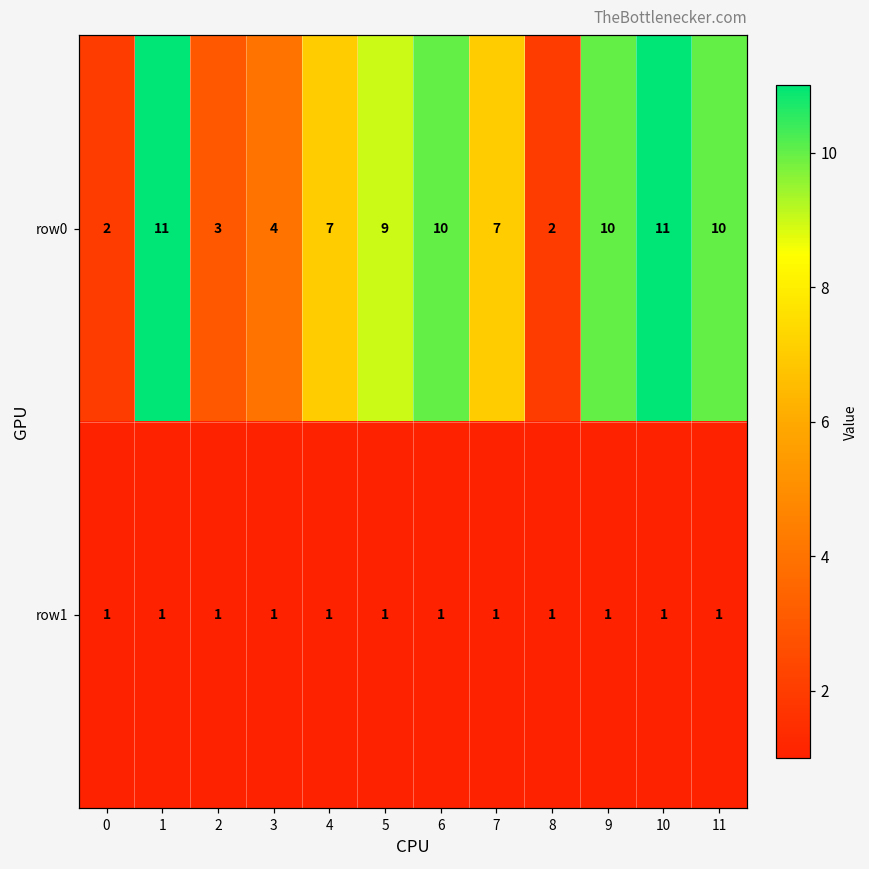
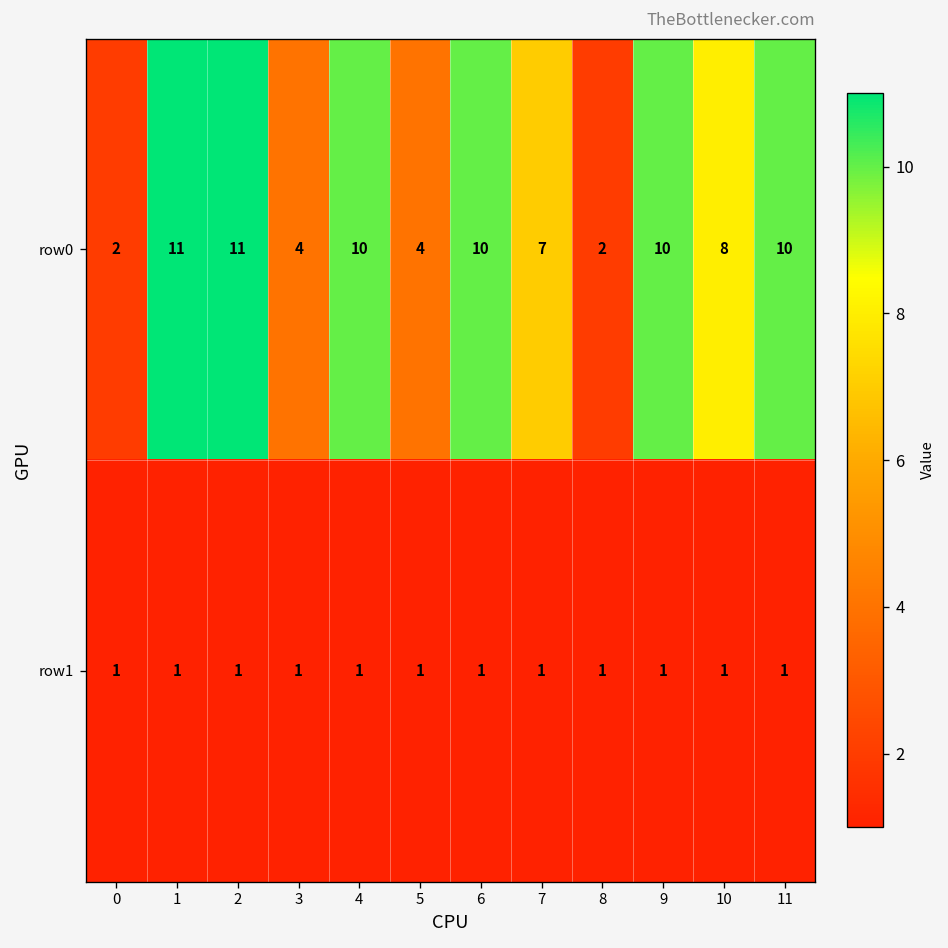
row0, 2: 3 -> 11
row0, 4: 7 -> 10
row0, 5: 9 -> 4
row0, 10: 11 -> 8
